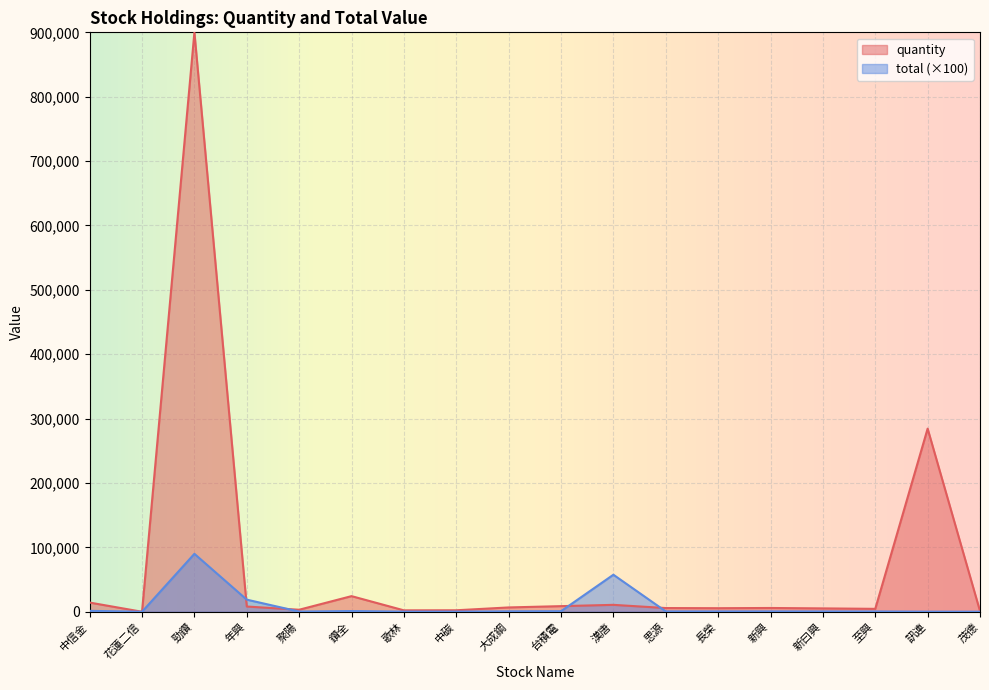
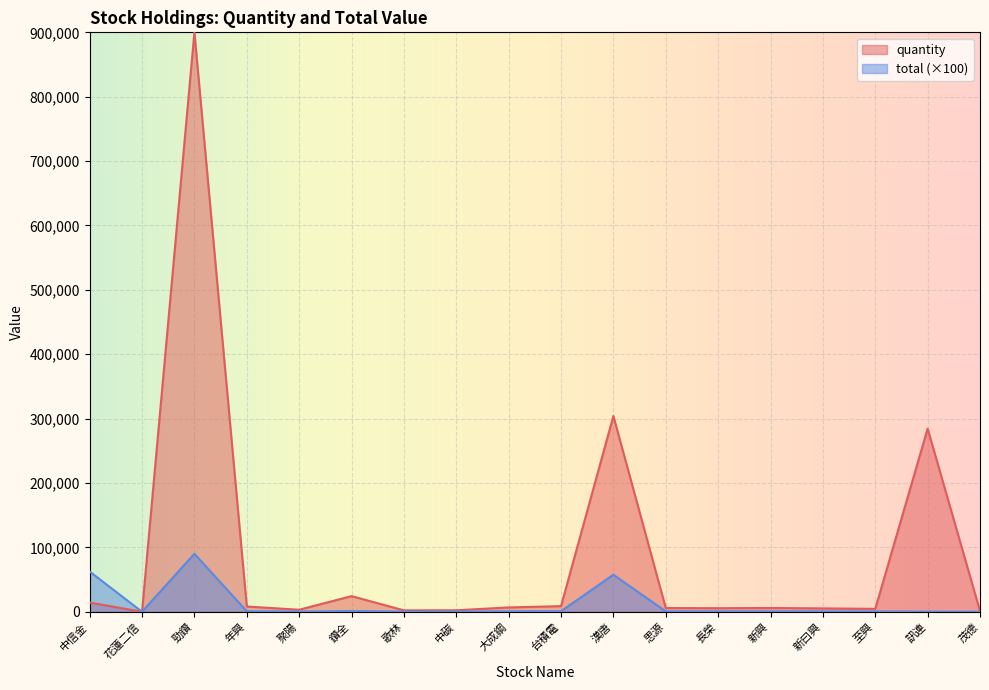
total (×100), 中信金: 0 -> 60,000
total (×100), 年興: 20,000 -> 0
quantity, 漢唐: 10,000 -> 300,000
